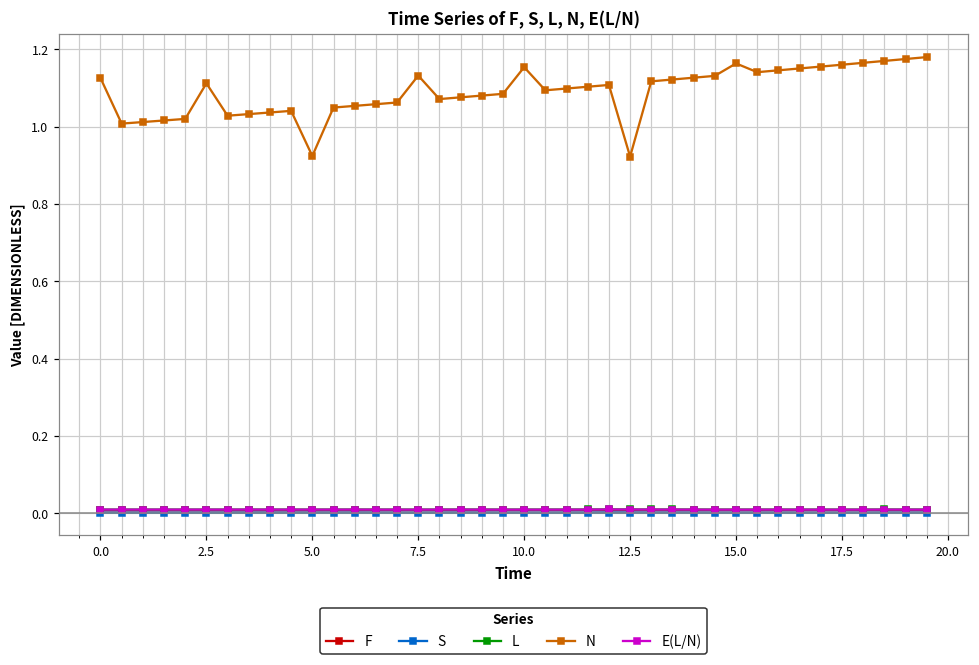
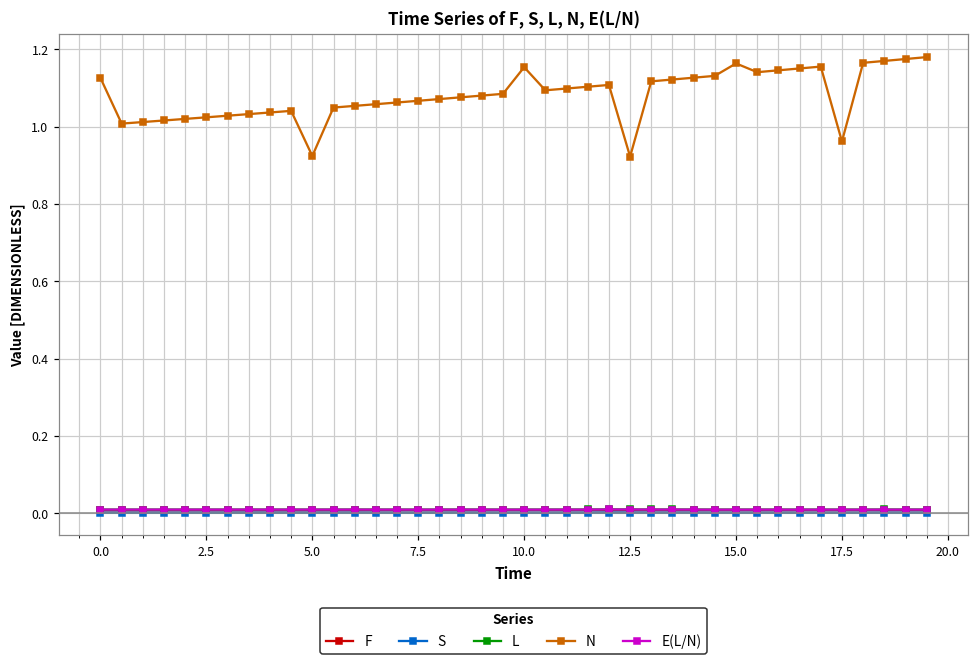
N, 2.5: 1.11 -> 1.02
N, 7.5: 1.13 -> 1.07
N, 17.5: 1.16 -> 0.96
